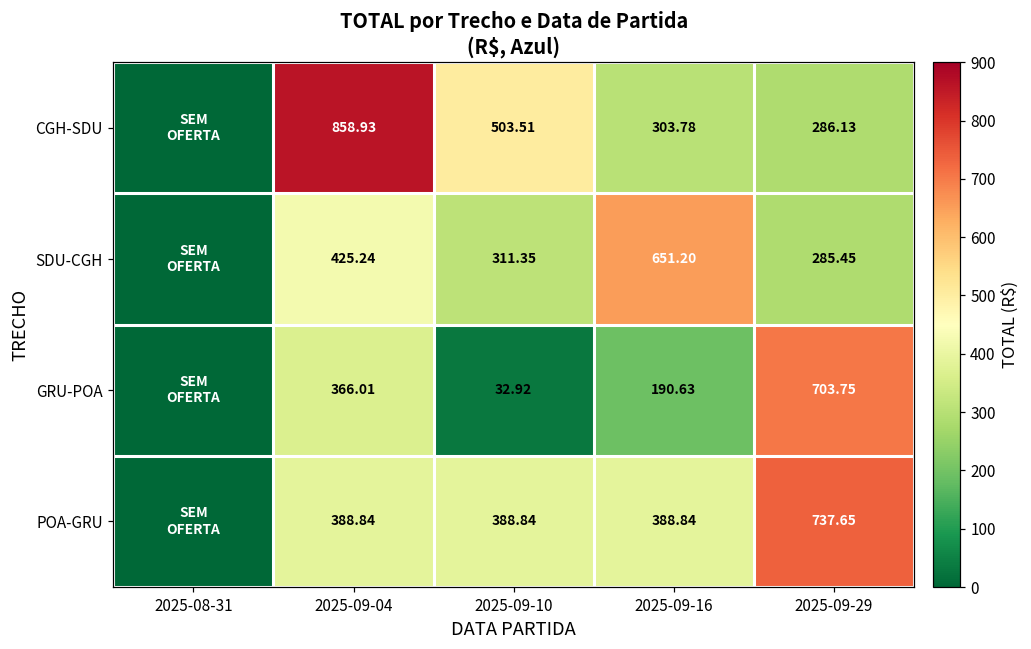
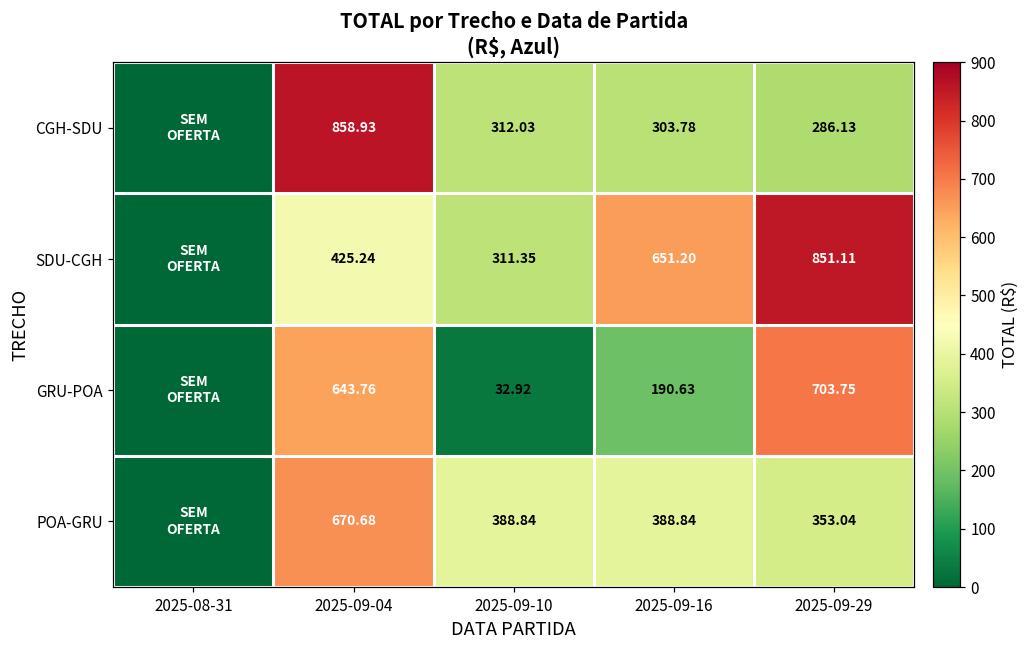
CGH-SDU, 2025-09-10: 503.51 -> 312.03
SDU-CGH, 2025-09-29: 285.45 -> 851.11
GRU-POA, 2025-09-04: 366.01 -> 643.76
POA-GRU, 2025-09-04: 388.84 -> 670.68
POA-GRU, 2025-09-29: 737.65 -> 353.04
